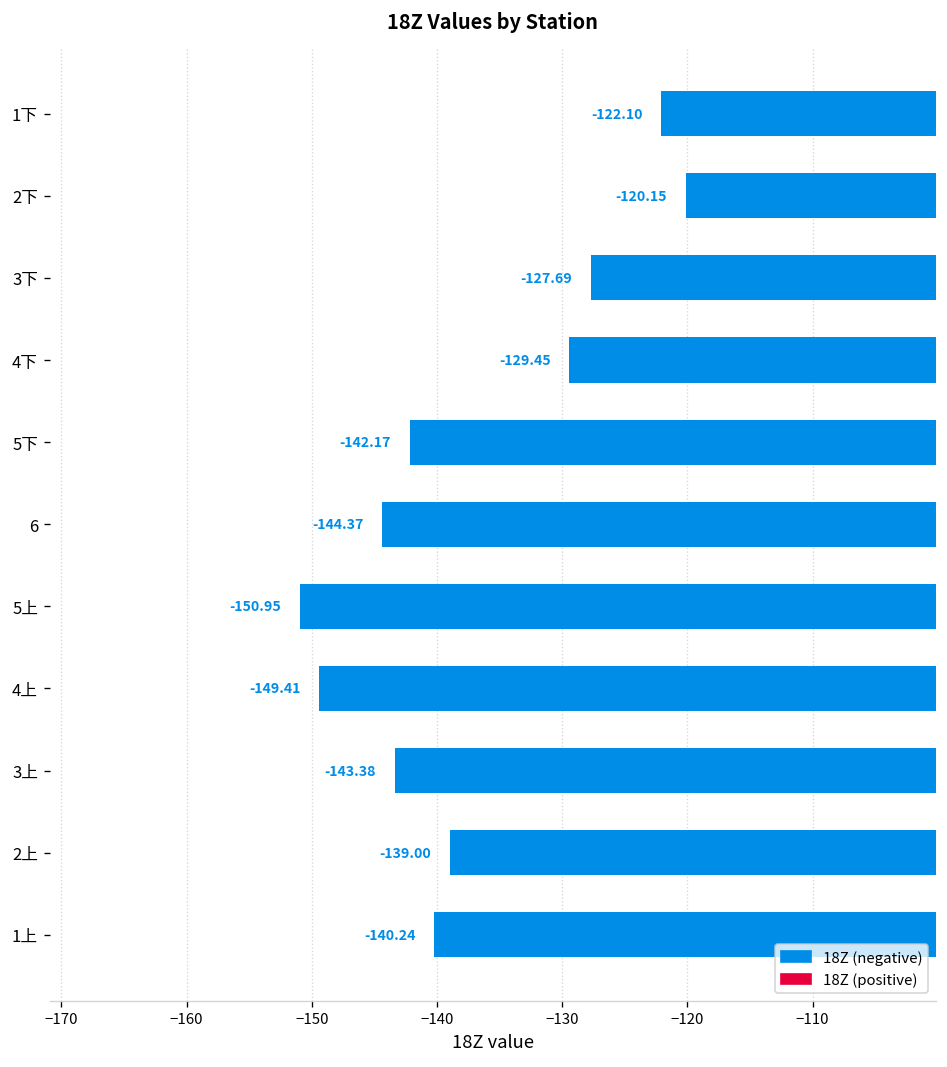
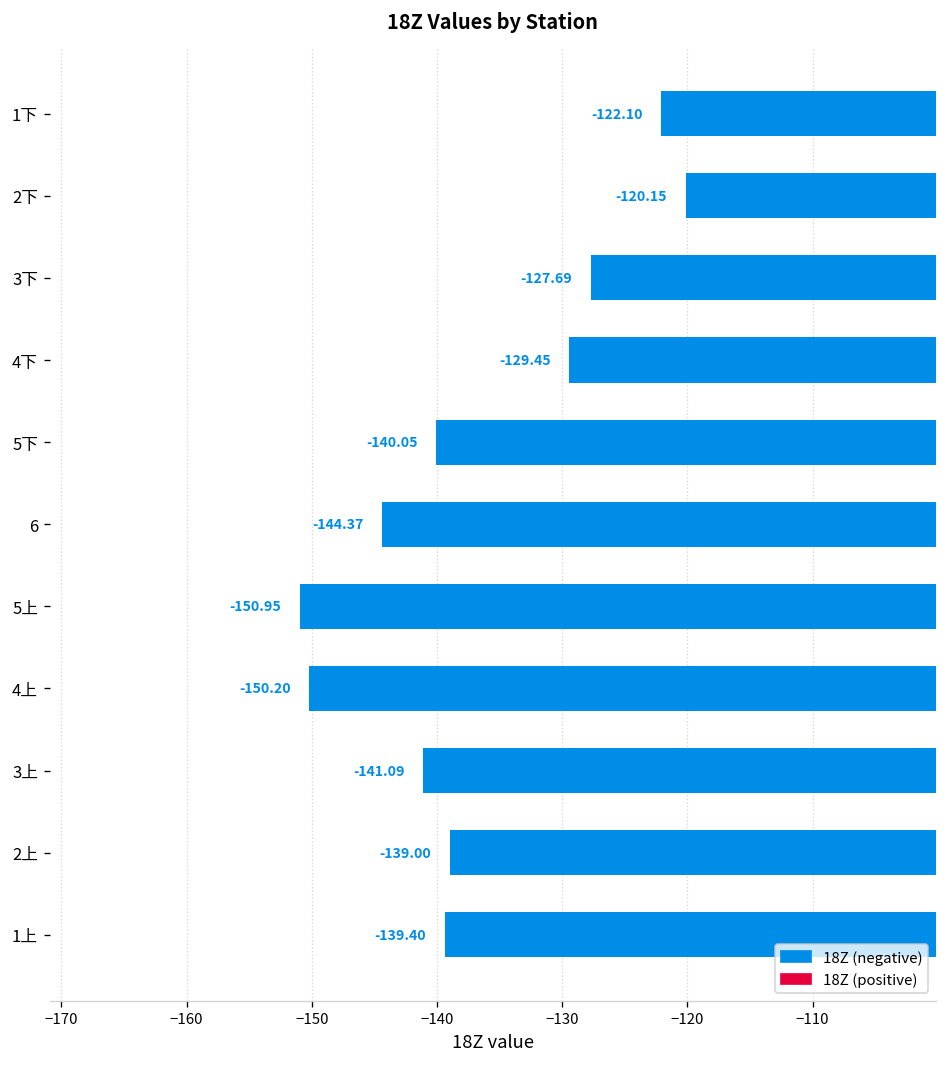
5下: -142.17 -> -140.05
4上: -149.41 -> -150.20
3上: -143.38 -> -141.09
1上: -140.24 -> -139.40
